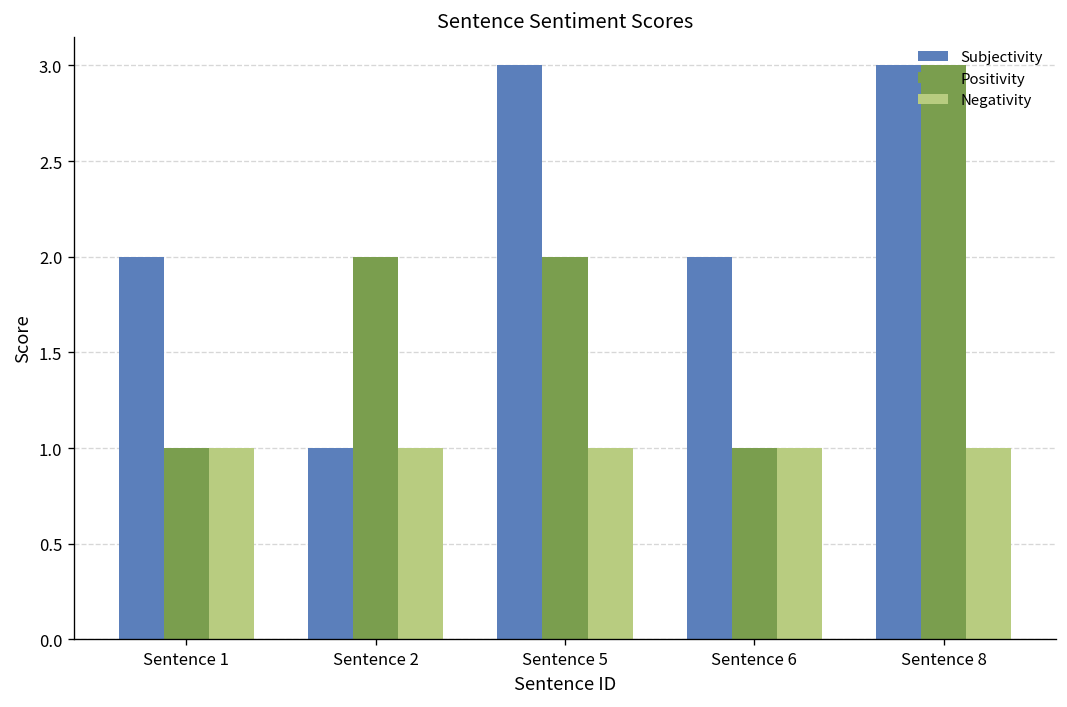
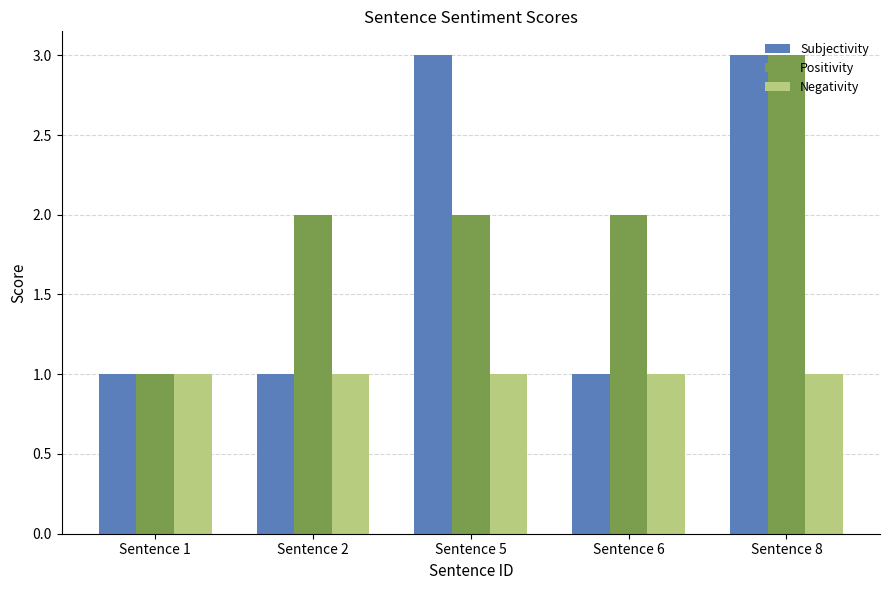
Subjectivity, Sentence 1: 2 -> 1
Subjectivity, Sentence 6: 2 -> 1
Positivity, Sentence 6: 1 -> 2
